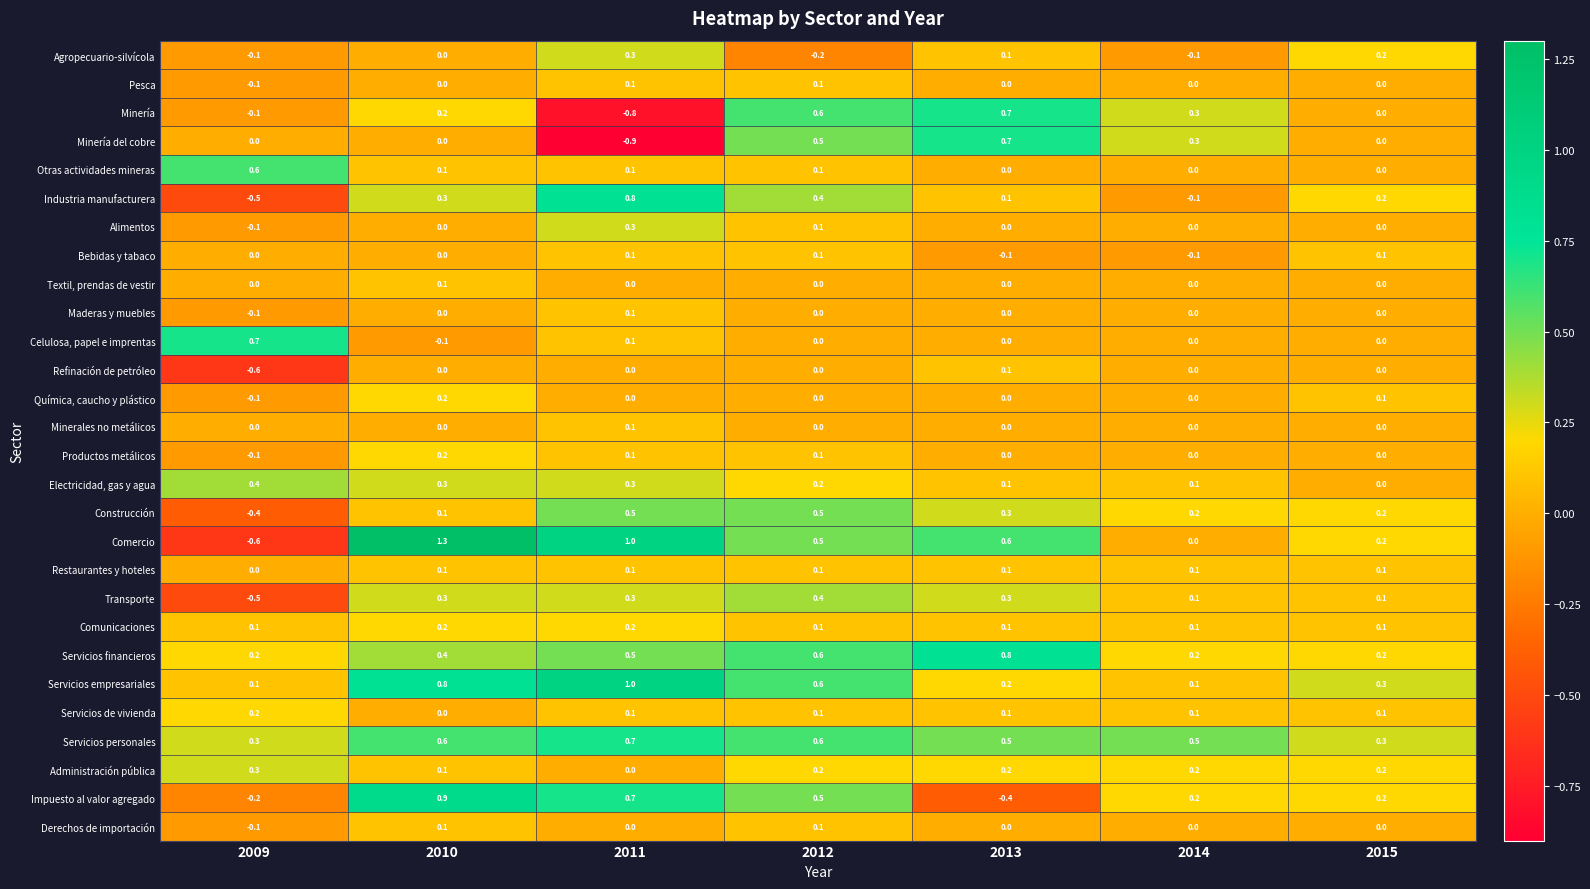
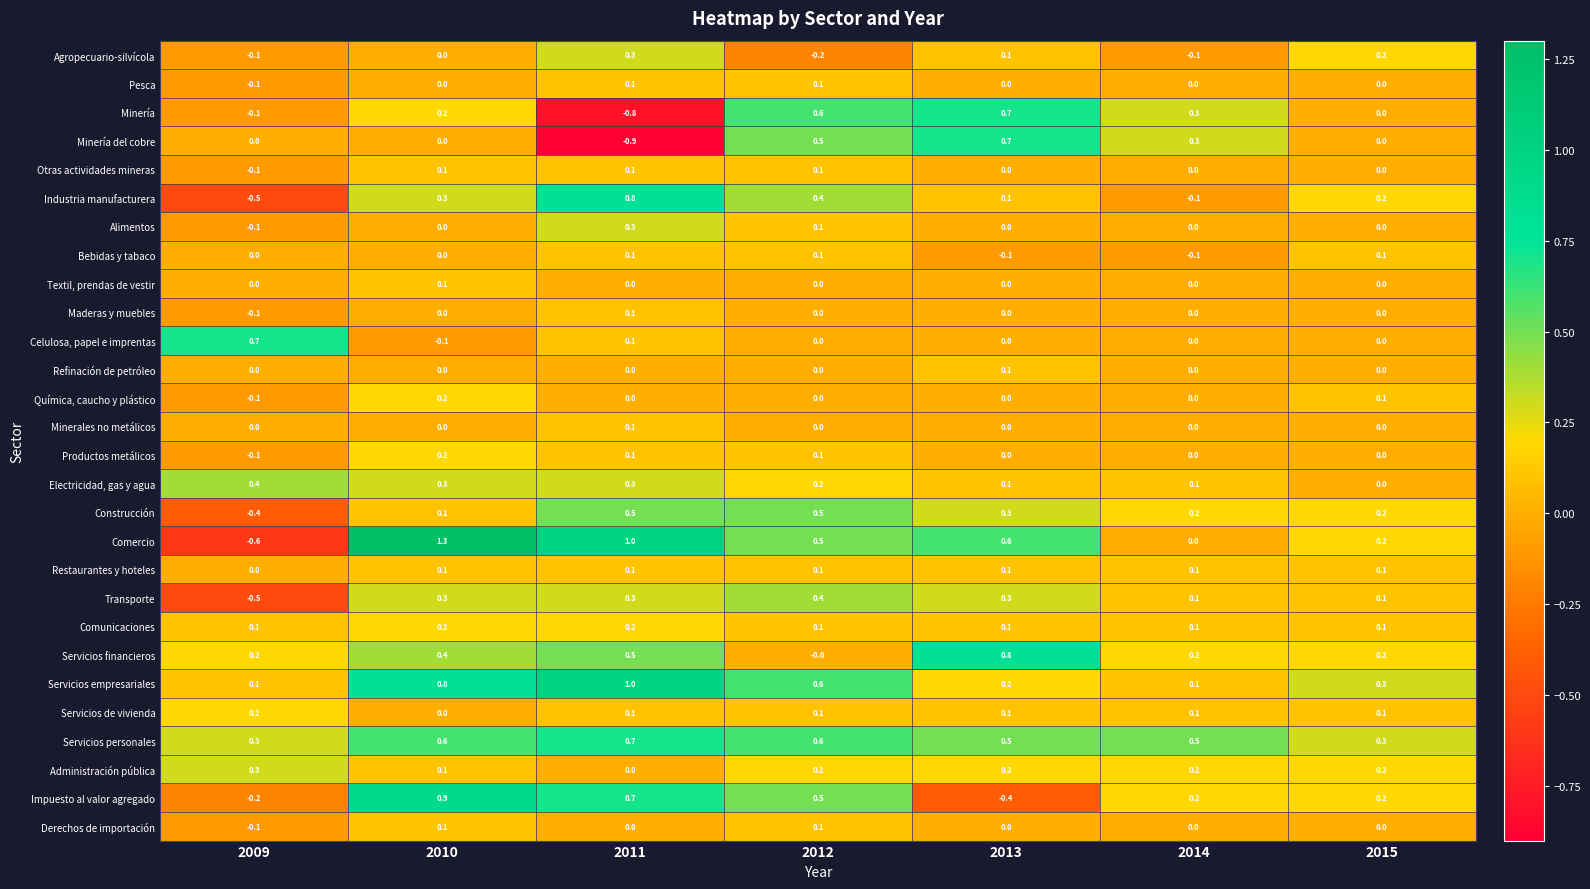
Otras actividades mineras, 2009: 0.6 -> -0.1
Refinación de petróleo, 2009: -0.6 -> 0.0
Servicios financieros, 2012: 0.6 -> -0.0
